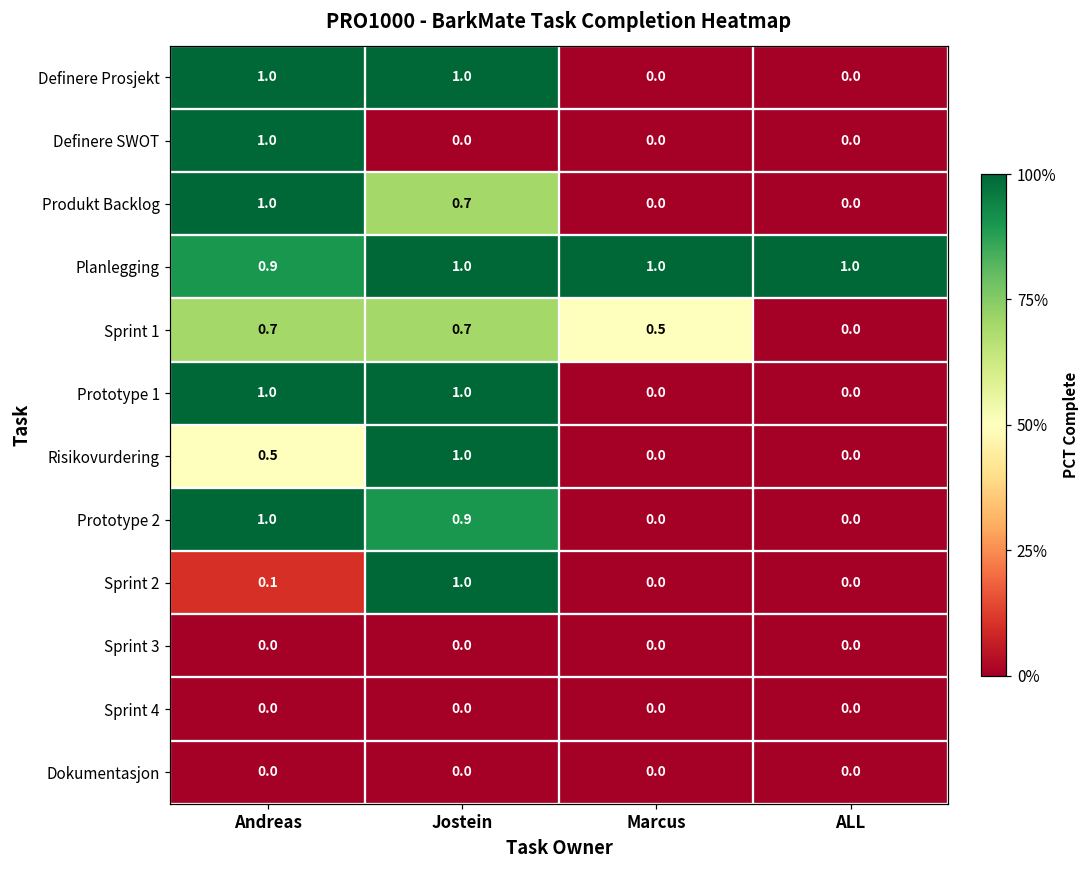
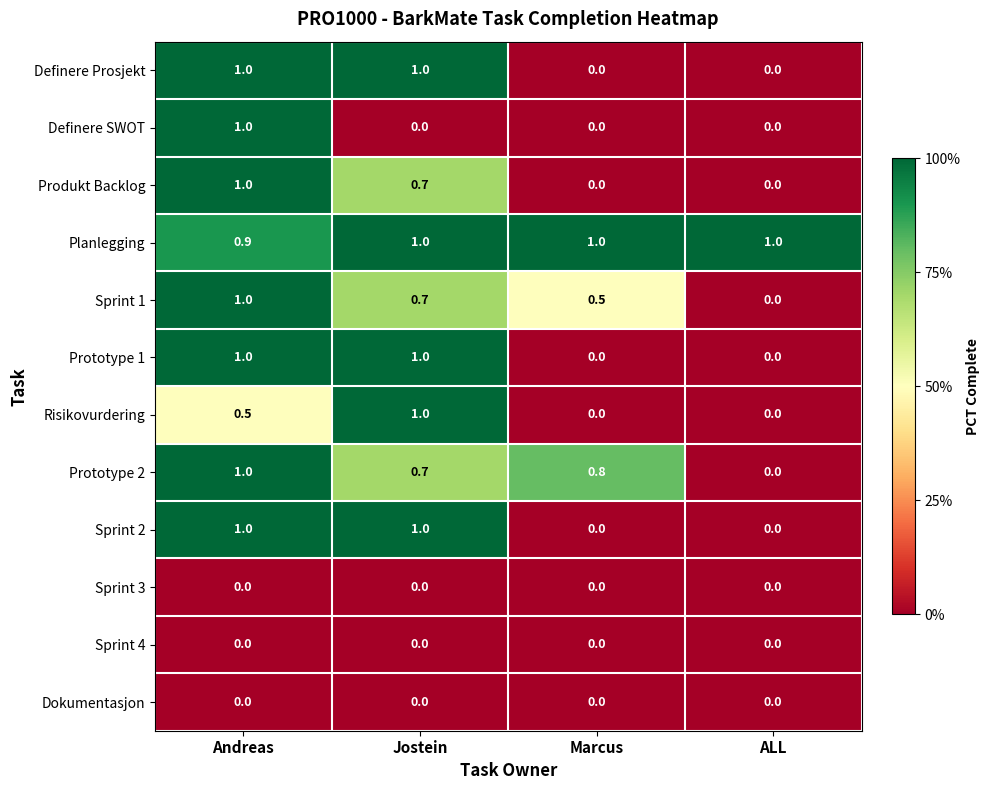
Sprint 1, Andreas: 0.7 -> 1.0
Prototype 2, Jostein: 0.9 -> 0.7
Prototype 2, Marcus: 0.0 -> 0.8
Sprint 2, Andreas: 0.1 -> 1.0
